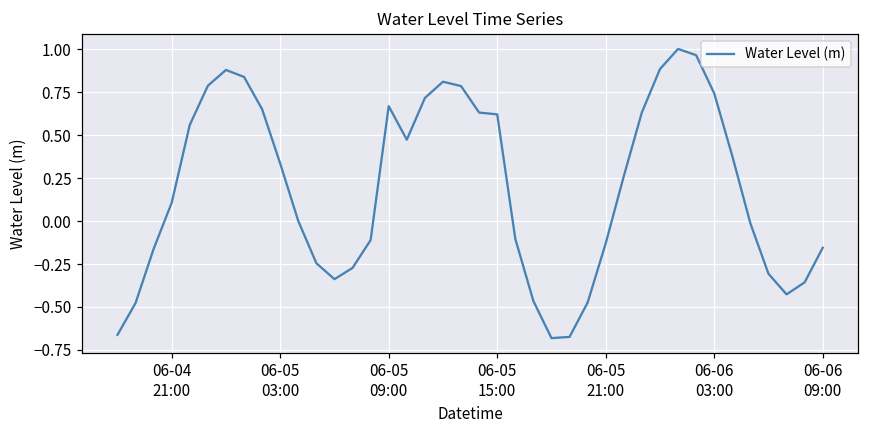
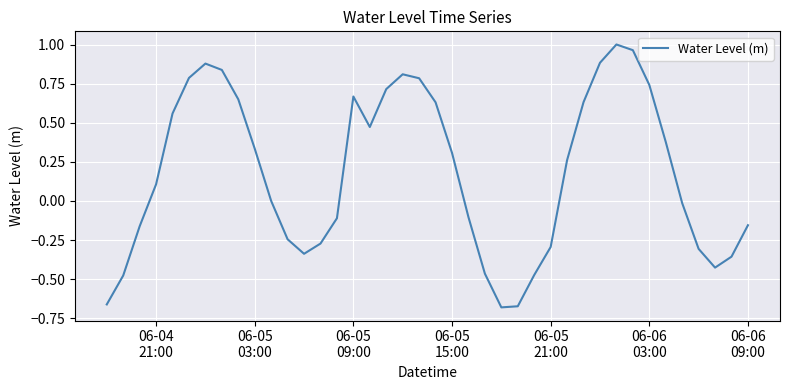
06-05 15:00: 0.62 -> 0.31
06-05 21:00: -0.13 -> -0.29
